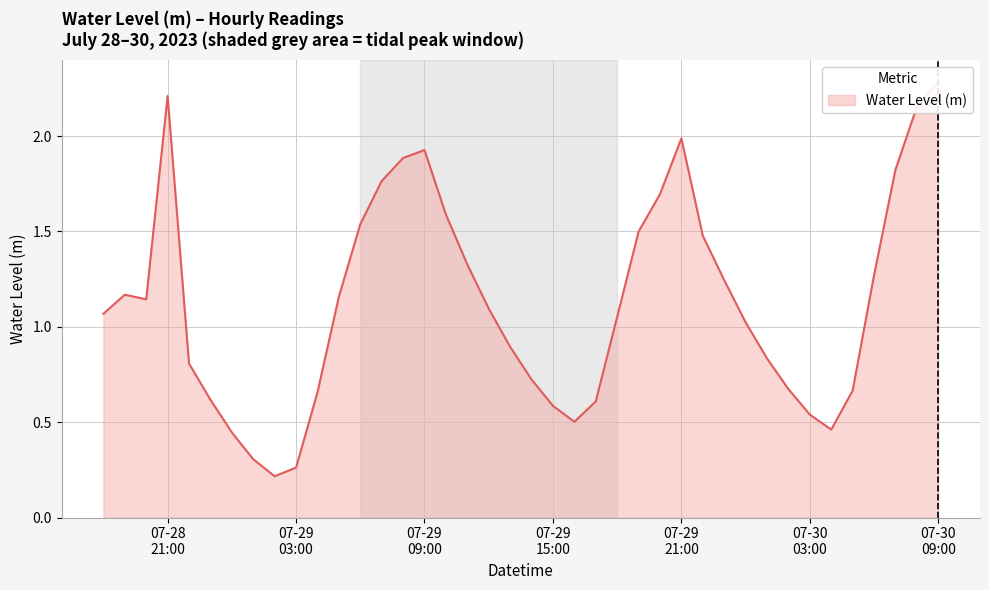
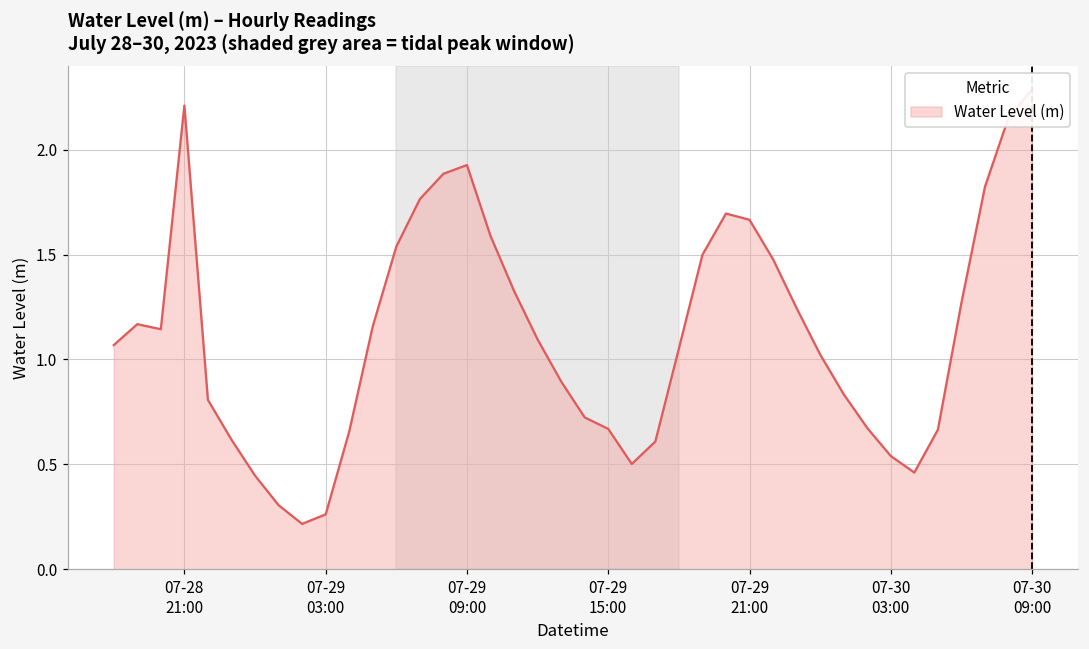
07-29 15:00: 0.59 -> 0.67
07-29 21:00: 1.99 -> 1.67
